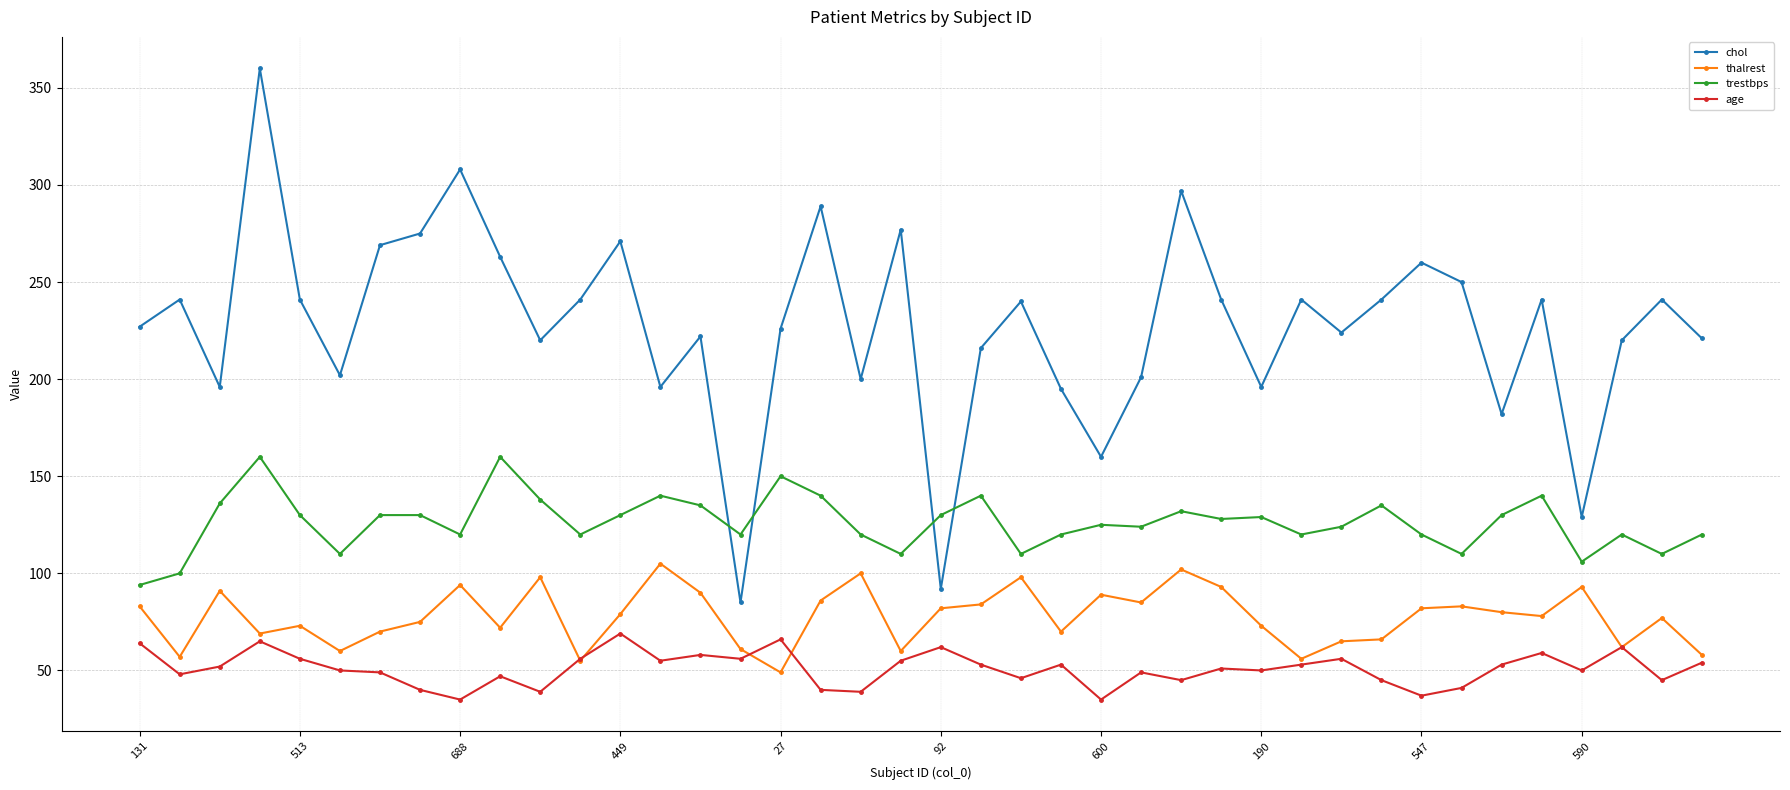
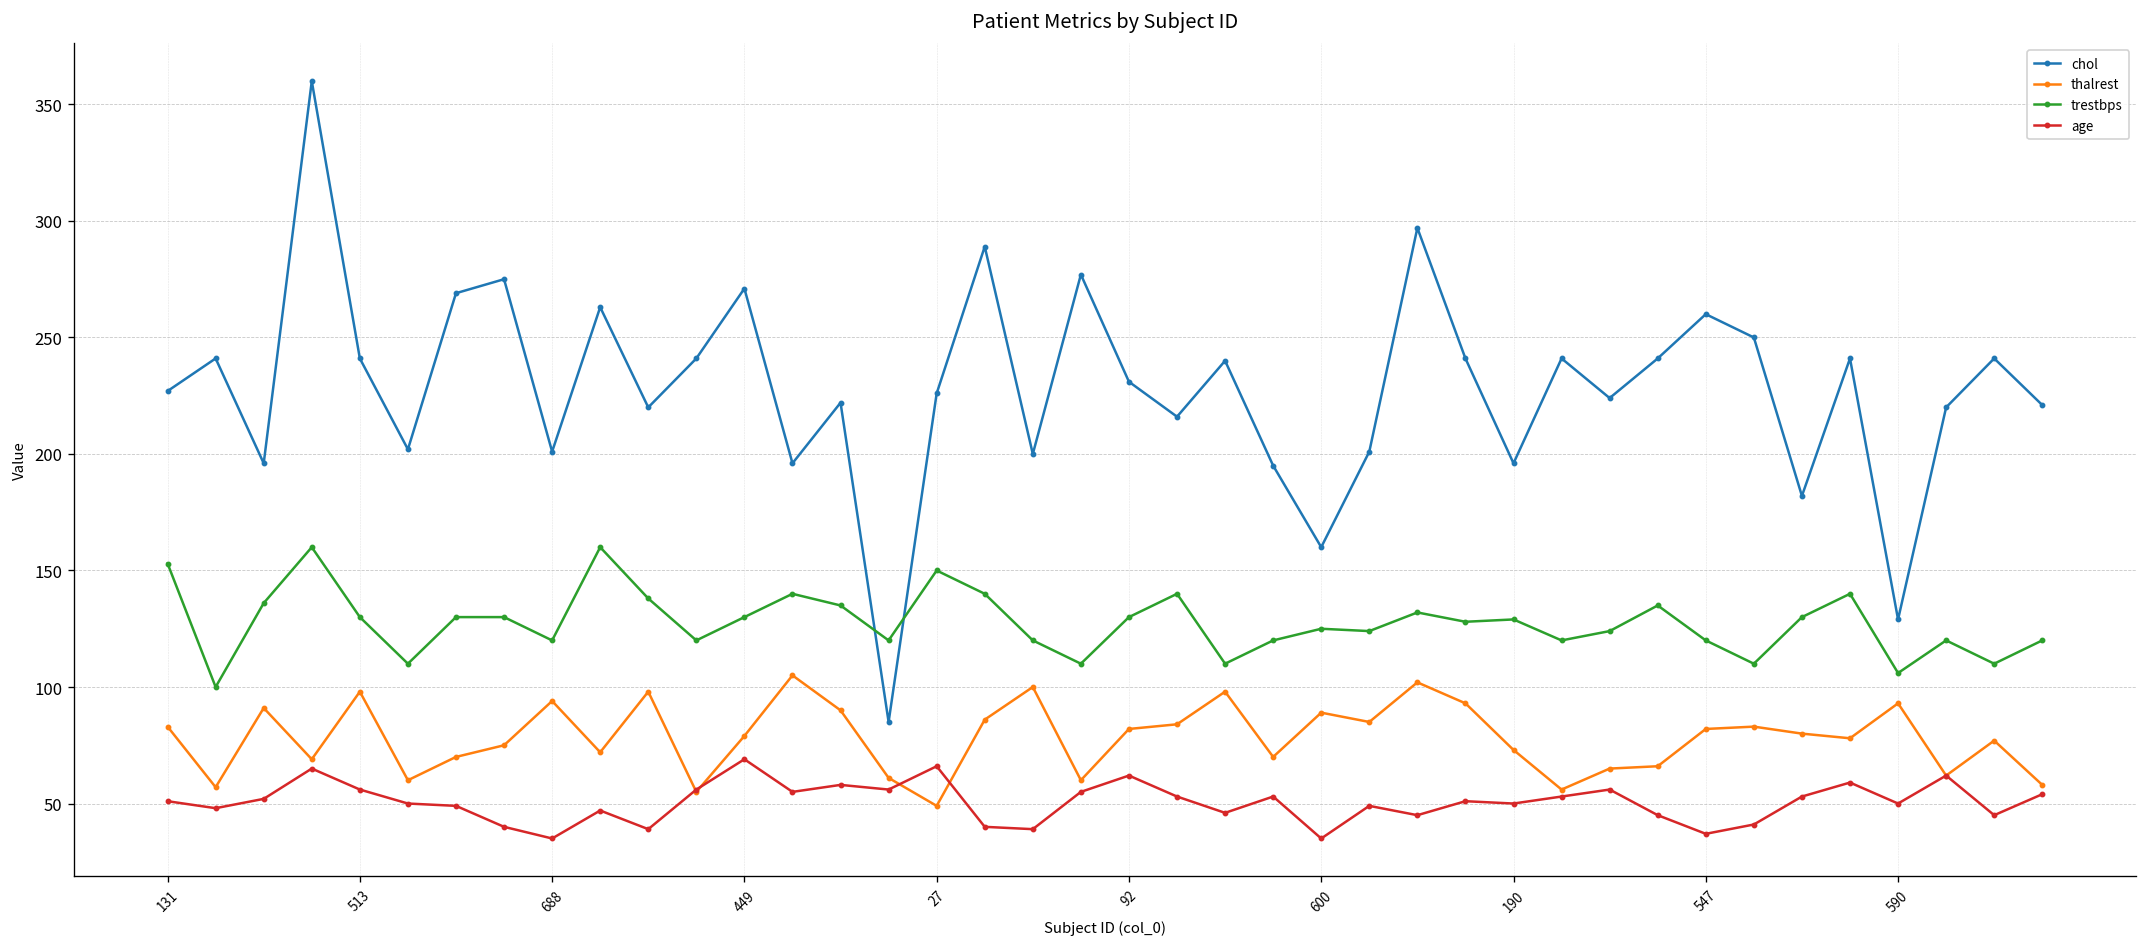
trestbps, 131: 94 -> 153
age, 131: 64 -> 51
thalrest, 513: 73 -> 98
chol, 688: 308 -> 201
chol, 92: 92 -> 231
